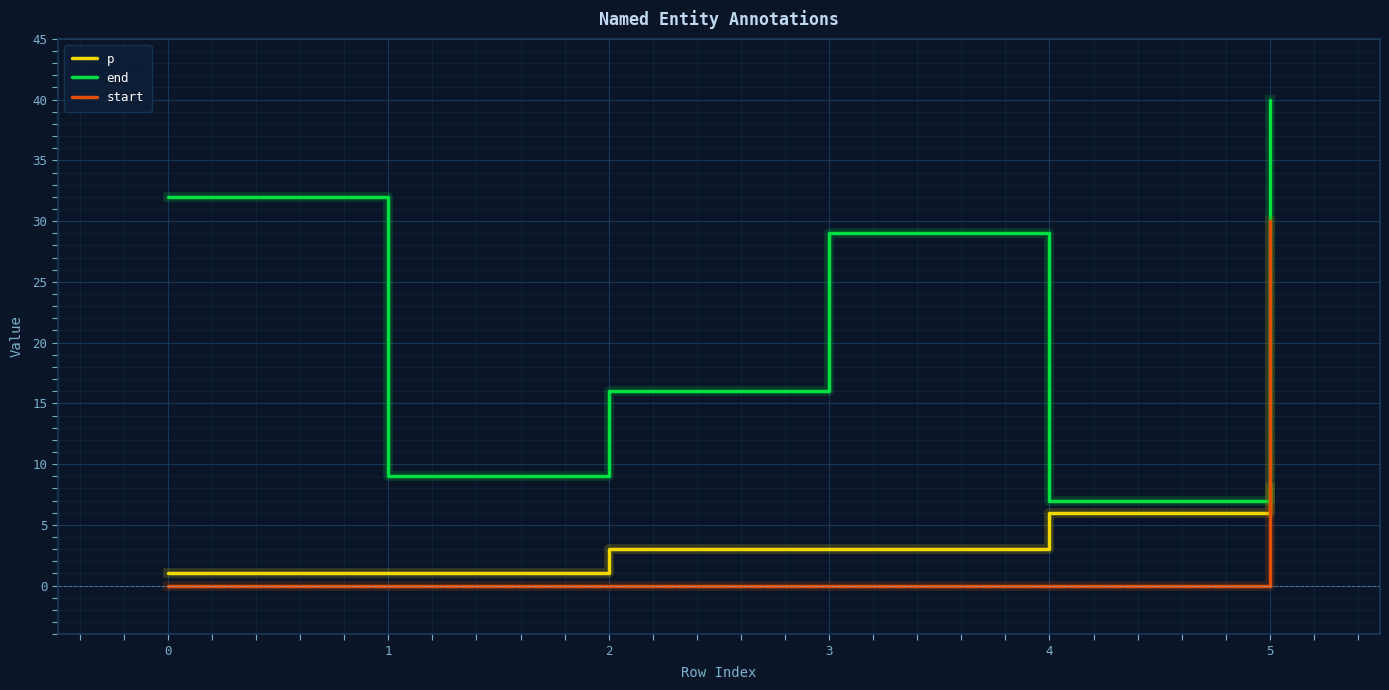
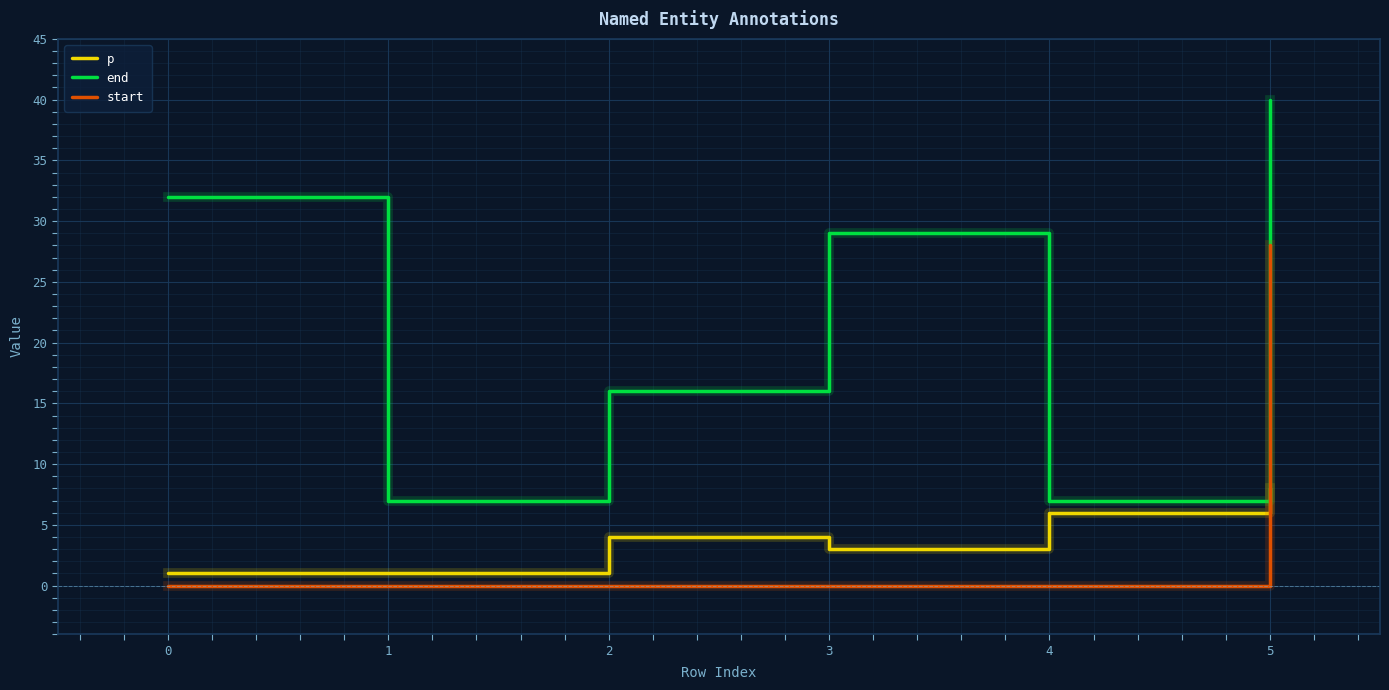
end, 1: 9 -> 7
p, 2: 3 -> 4
start, 5: 30 -> 28
